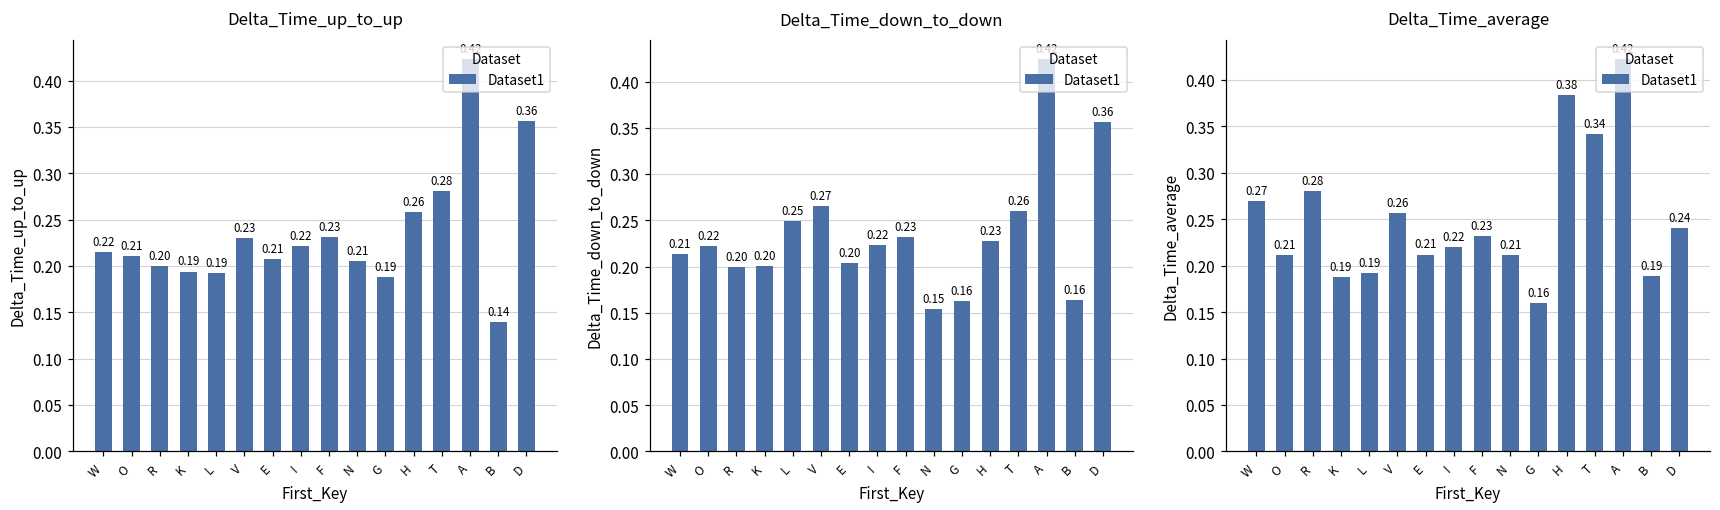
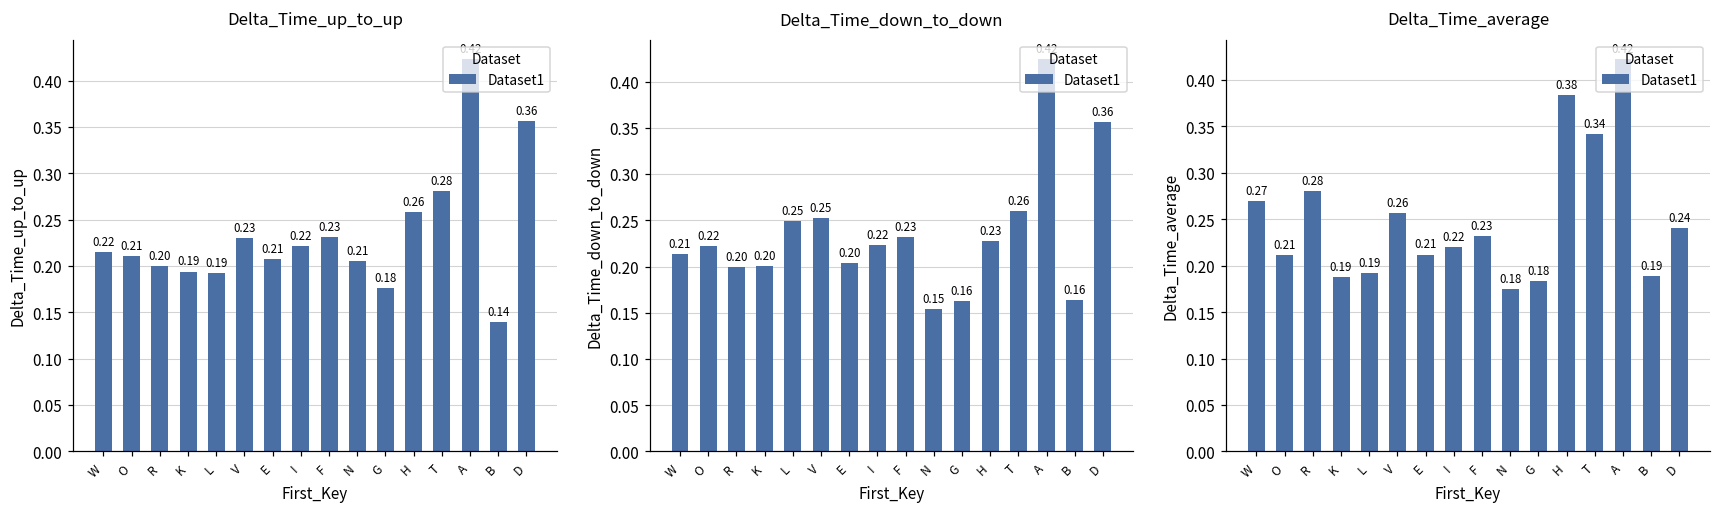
Delta_Time_up_to_up, G: 0.19 -> 0.18
Delta_Time_down_to_down, V: 0.27 -> 0.25
Delta_Time_average, N: 0.21 -> 0.18
Delta_Time_average, G: 0.16 -> 0.18
